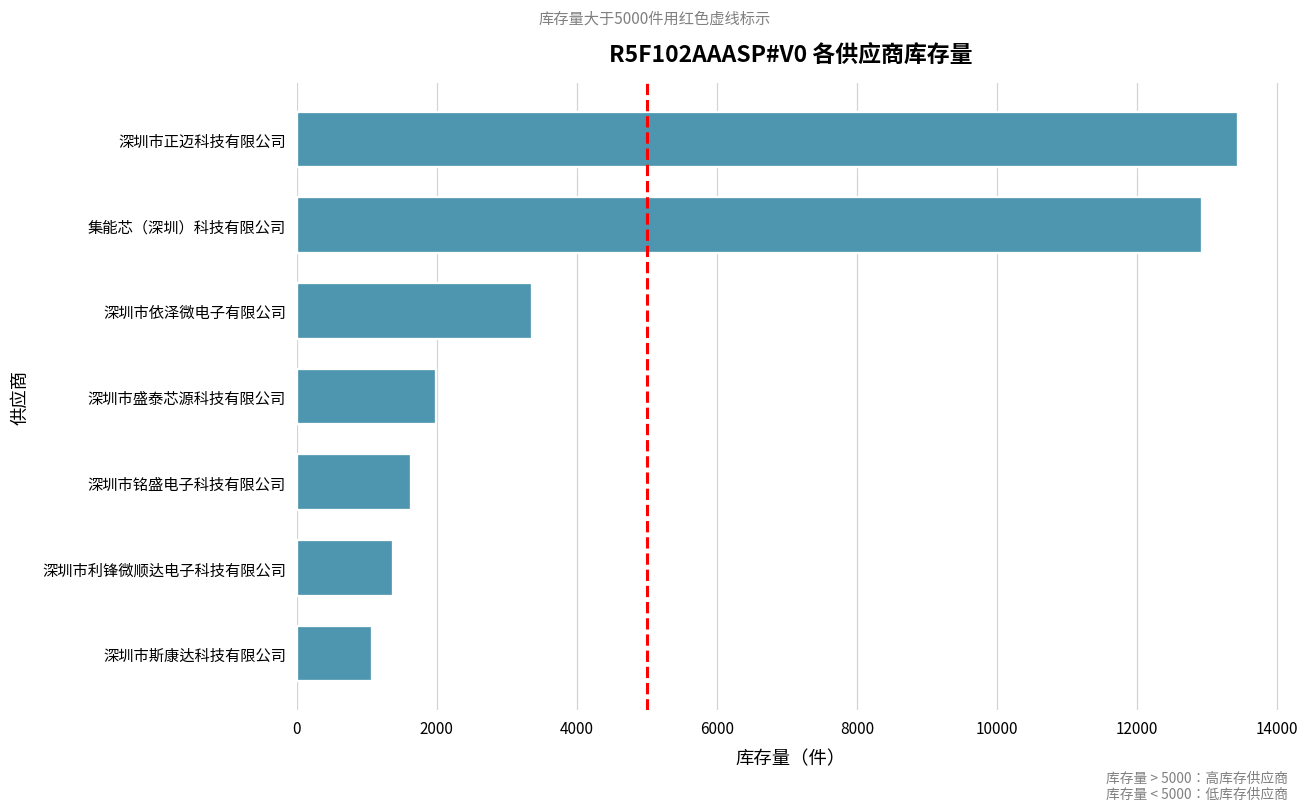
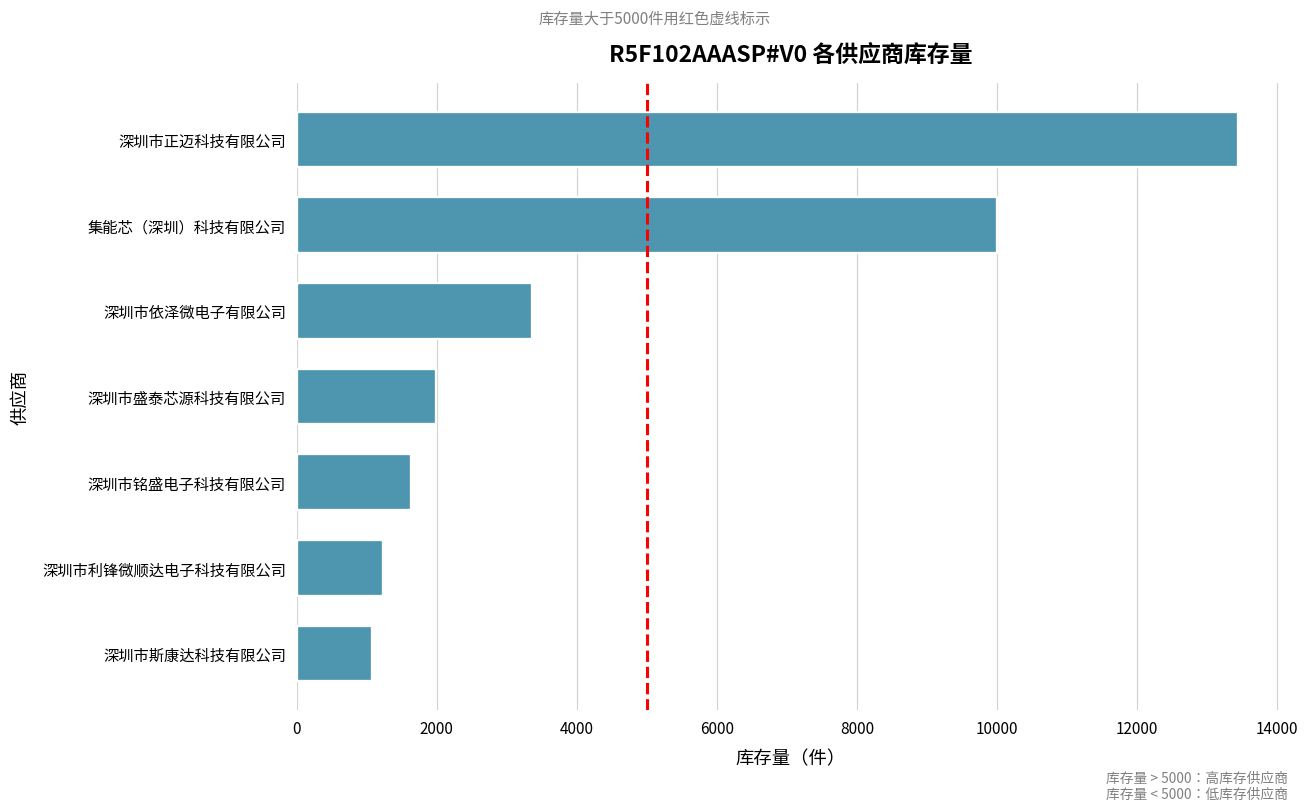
集能芯（深圳）科技有限公司: 12900 -> 10000
深圳市利锋微顺达电子科技有限公司: 1400 -> 1200
